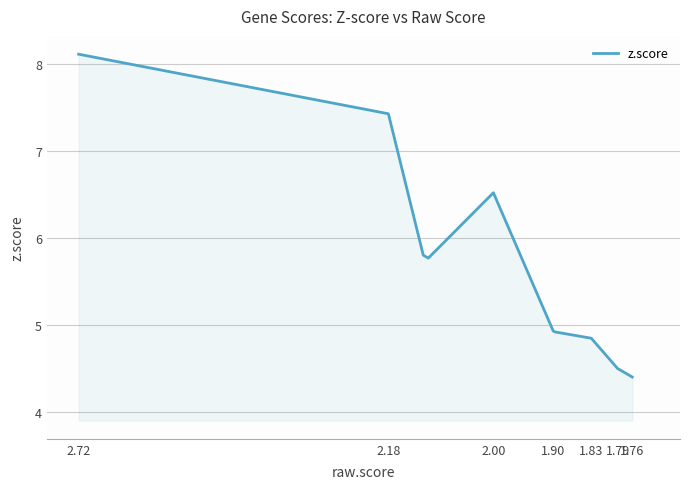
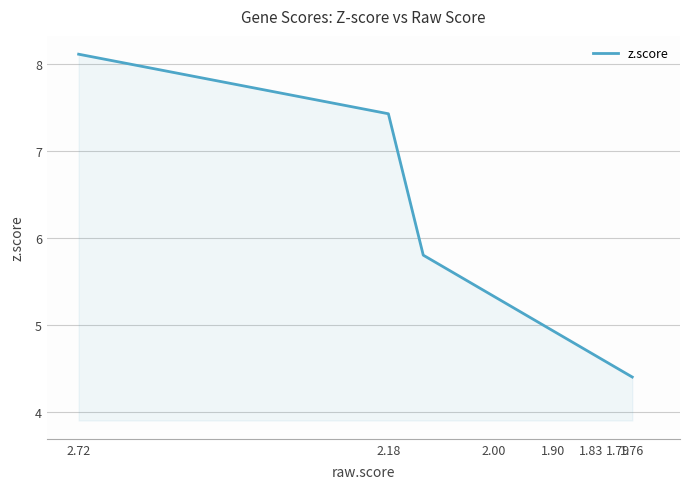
2.00: 6.5 -> 5.3
1.83: 4.9 -> 4.7
